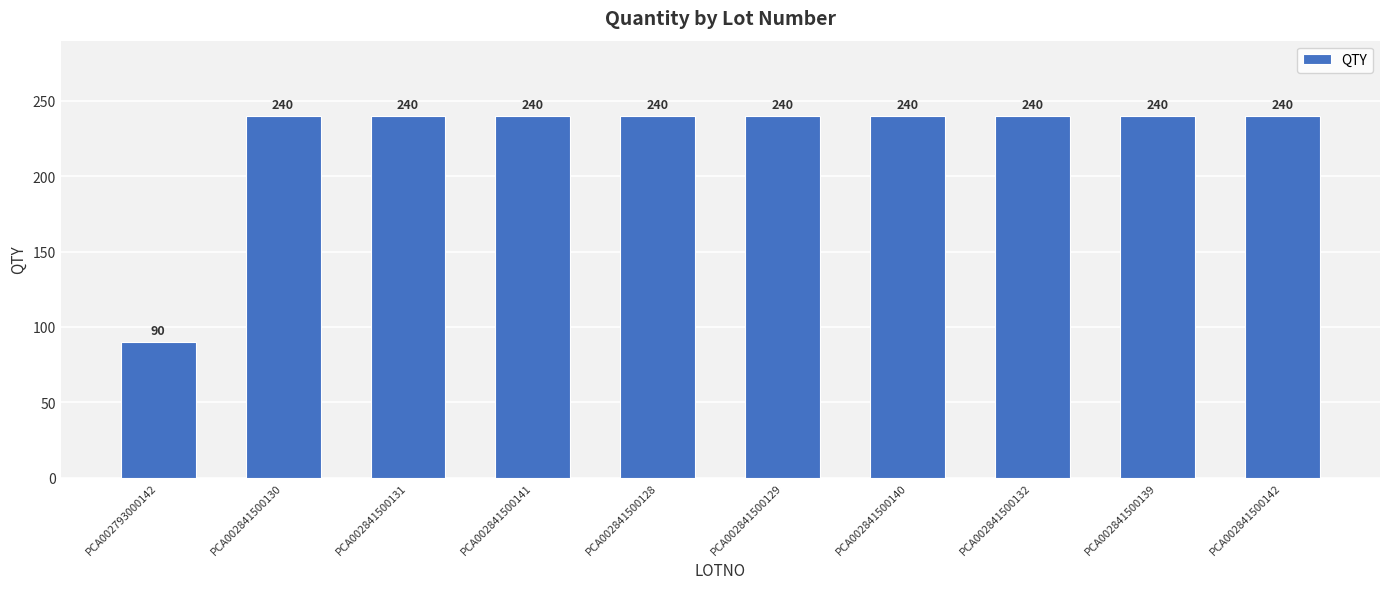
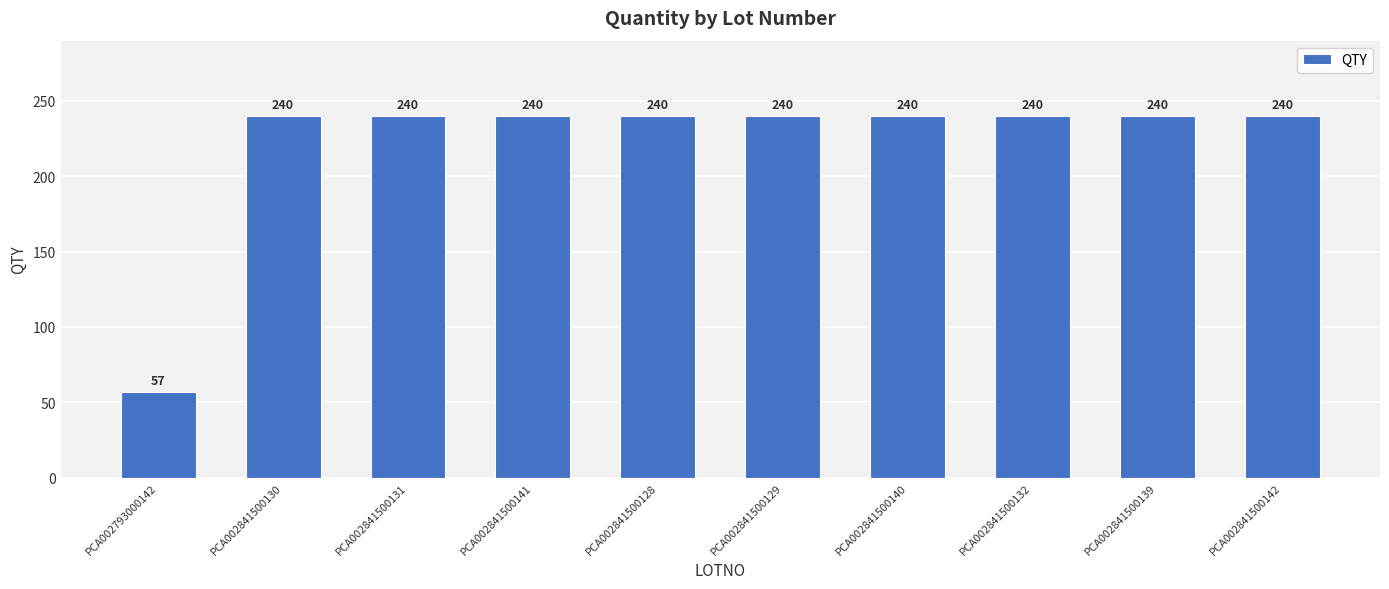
PCA002793000142: 90 -> 57
